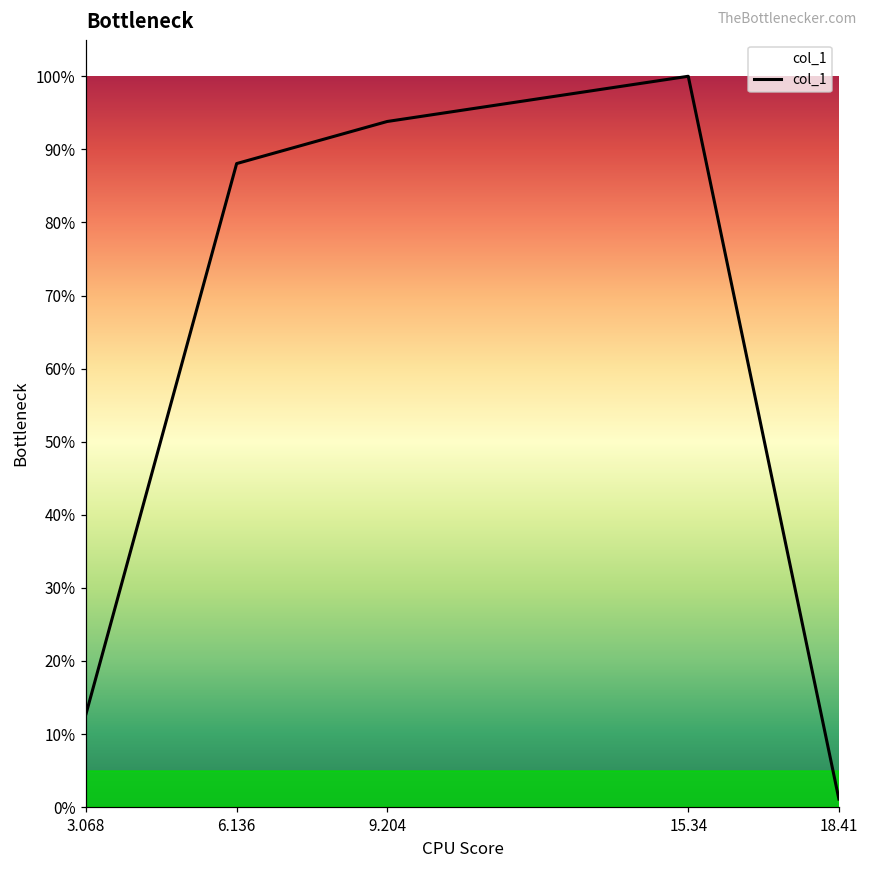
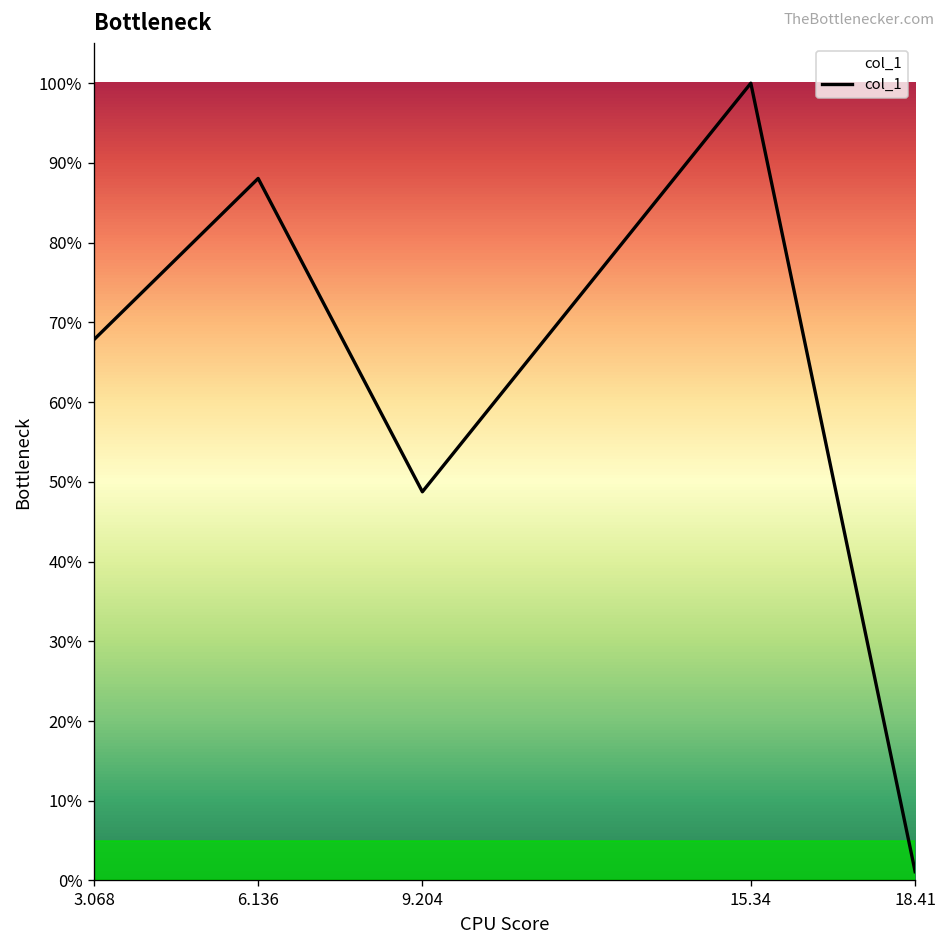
3.068: 13% -> 68%
9.204: 94% -> 49%
